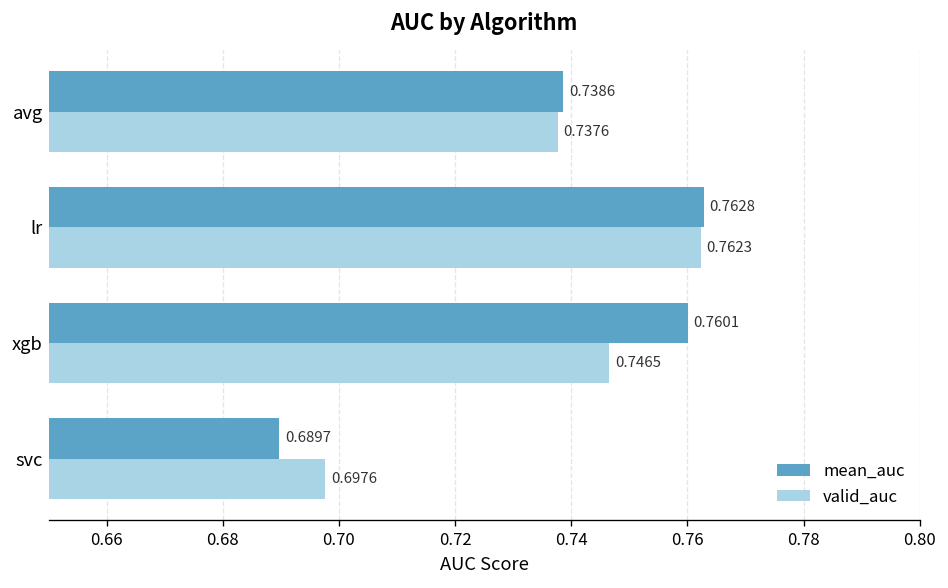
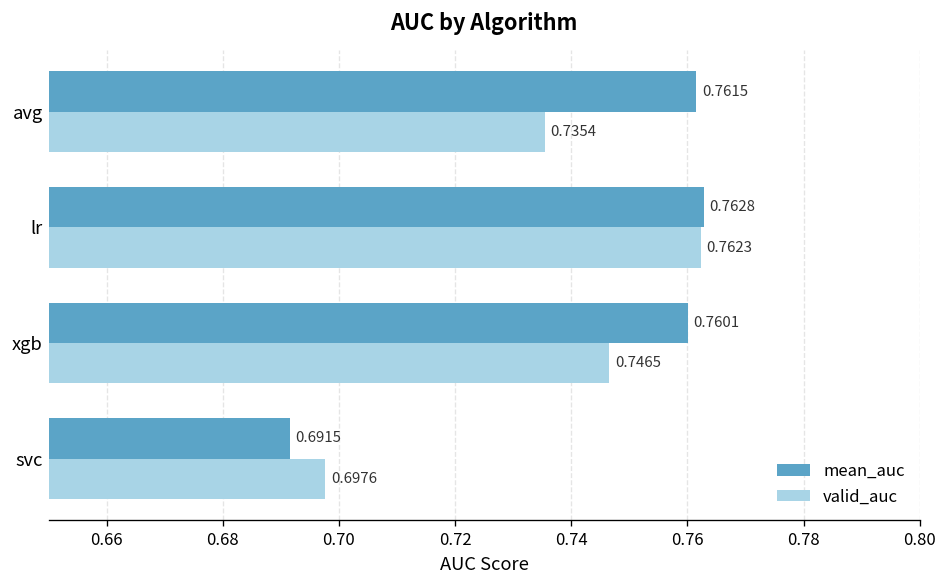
mean_auc, avg: 0.7386 -> 0.7615
valid_auc, avg: 0.7376 -> 0.7354
mean_auc, svc: 0.6897 -> 0.6915
